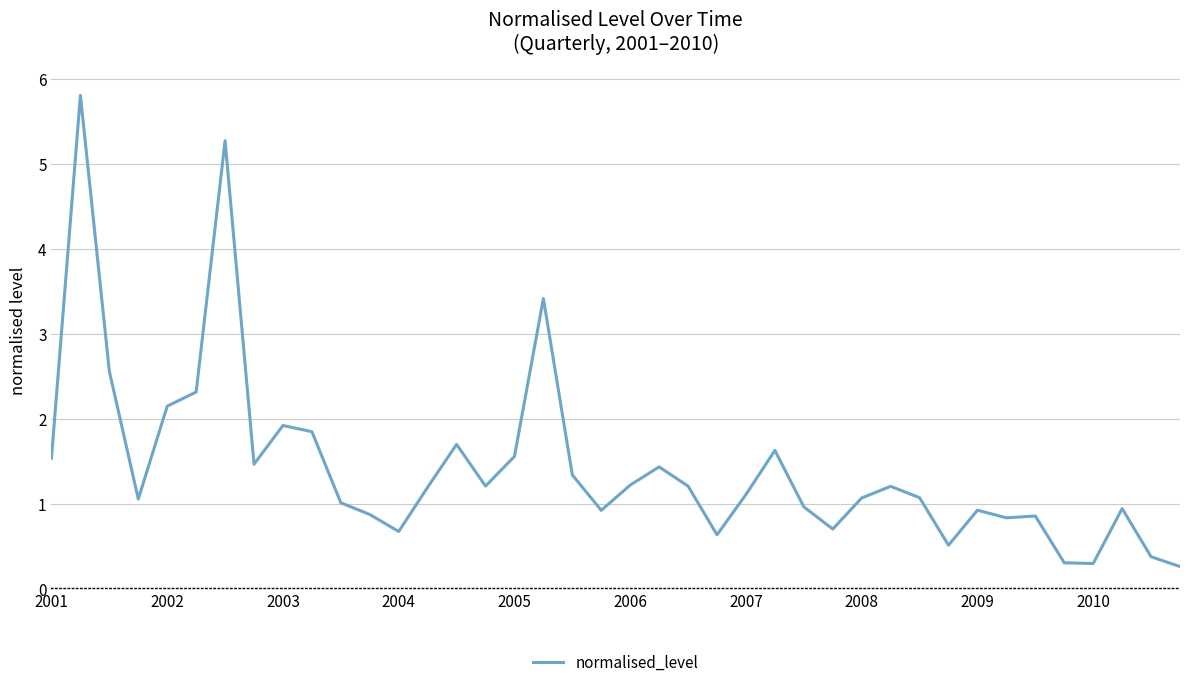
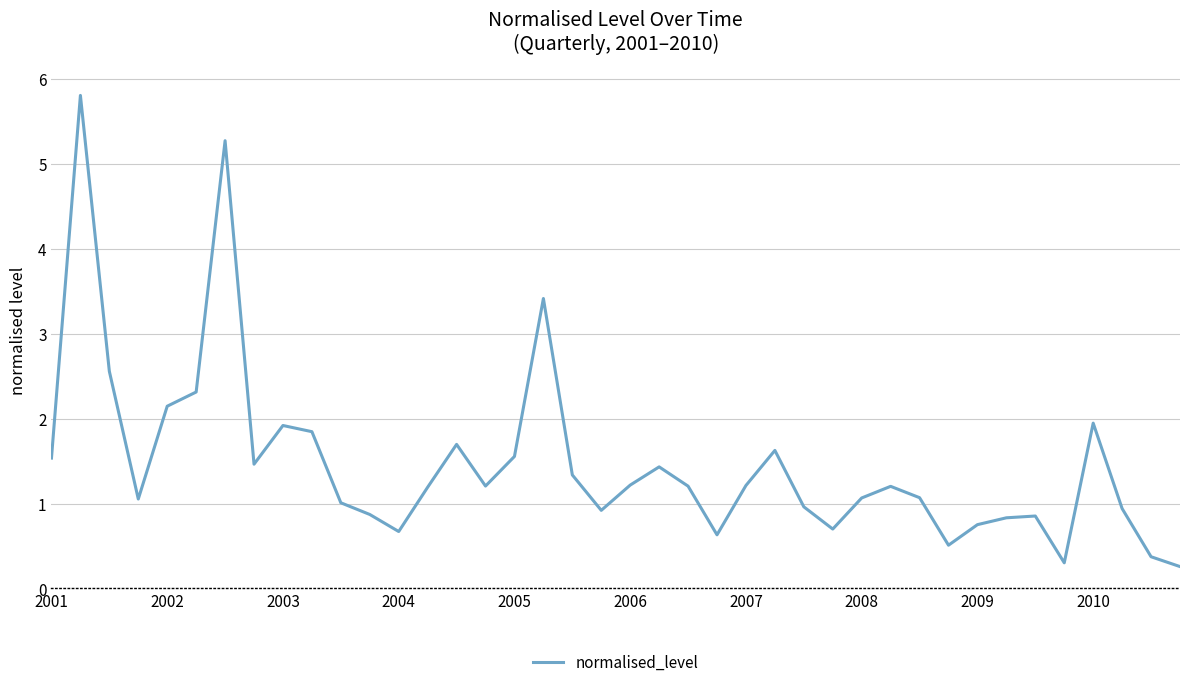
2007: 1.1 -> 1.2
2009: 0.9 -> 0.8
2010: 0.3 -> 1.9
